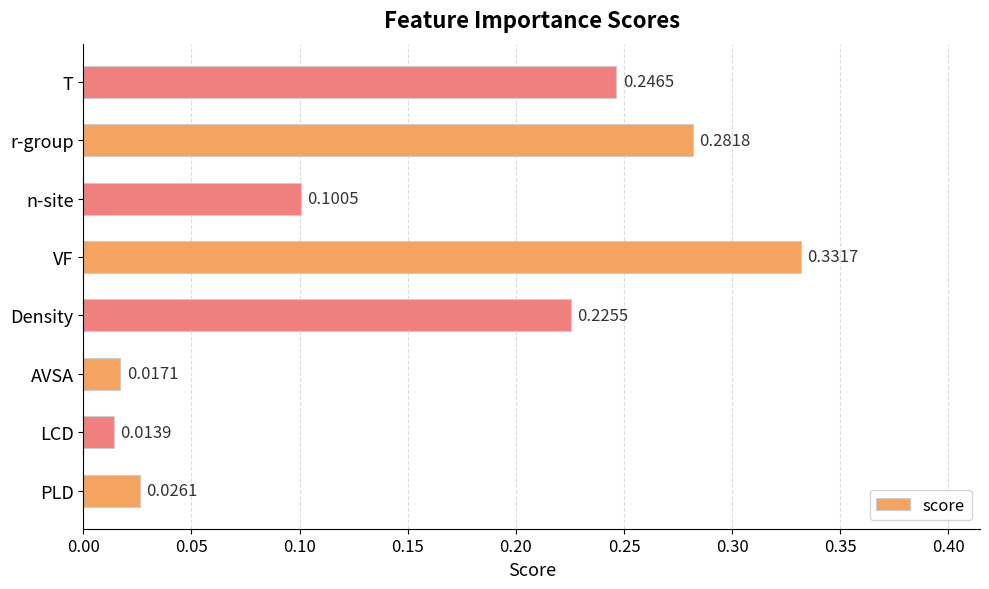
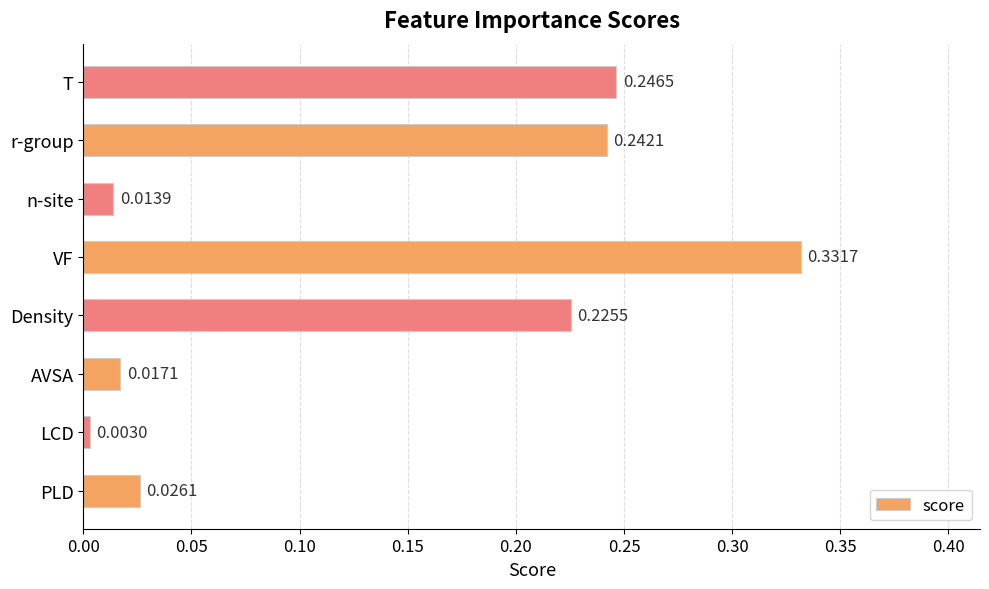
r-group: 0.2818 -> 0.2421
n-site: 0.1005 -> 0.0139
LCD: 0.0139 -> 0.0030
